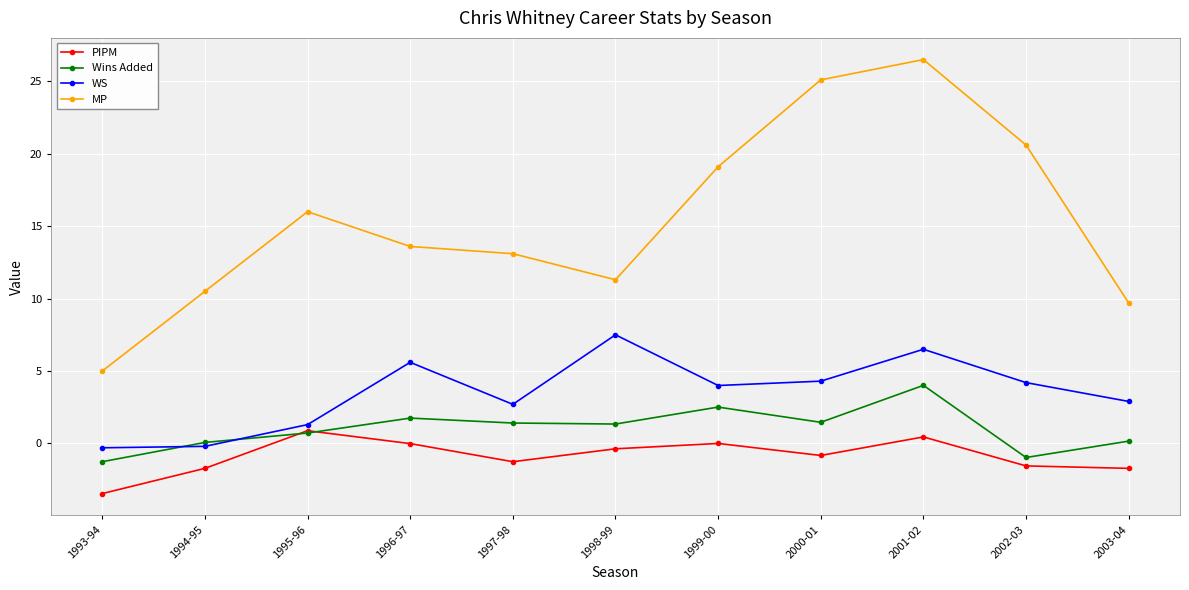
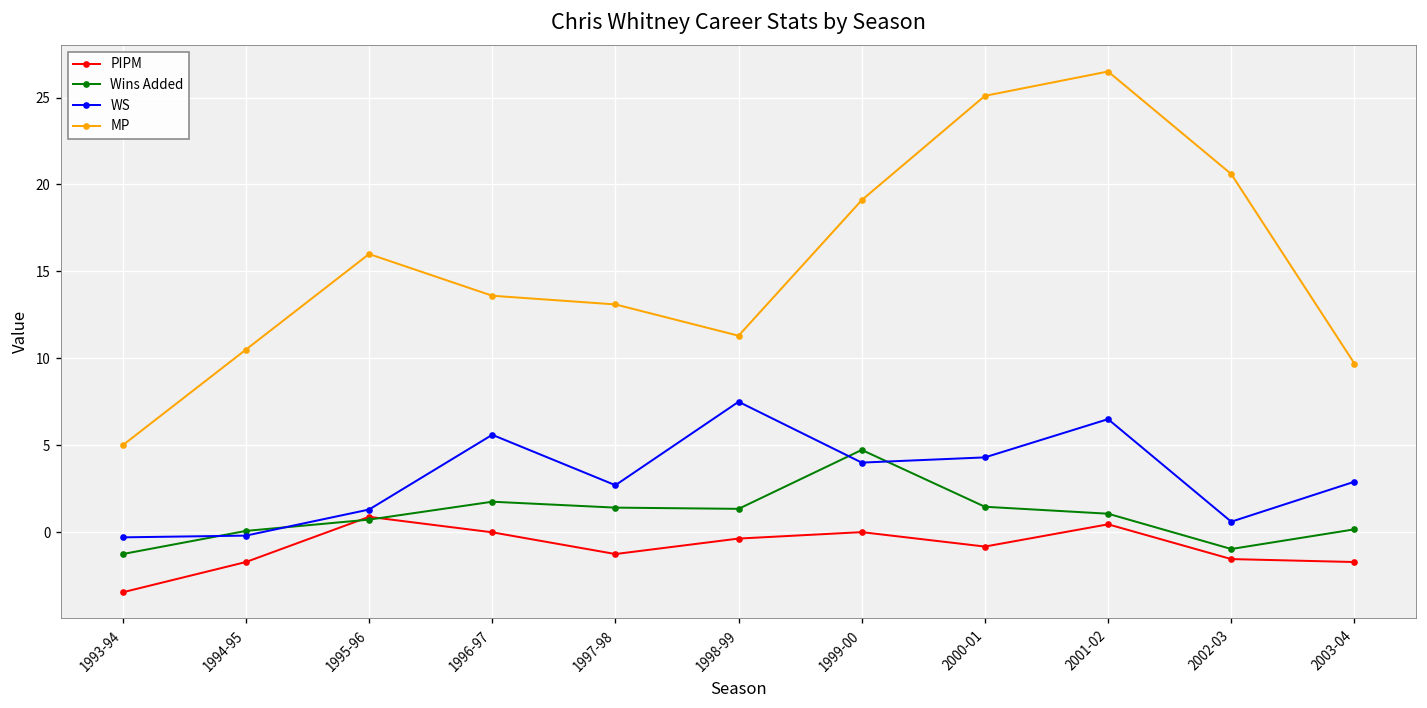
Wins Added, 1999-00: 2.5 -> 4.7
Wins Added, 2001-02: 4.0 -> 1.1
WS, 2002-03: 4.2 -> 0.6
